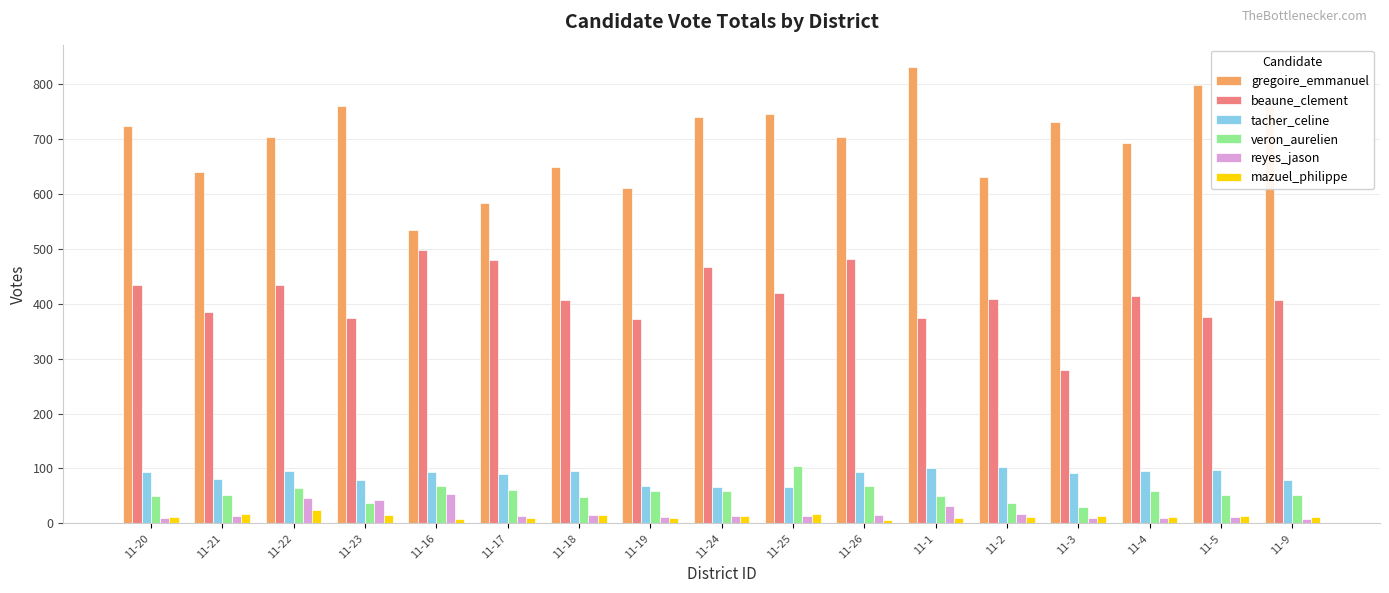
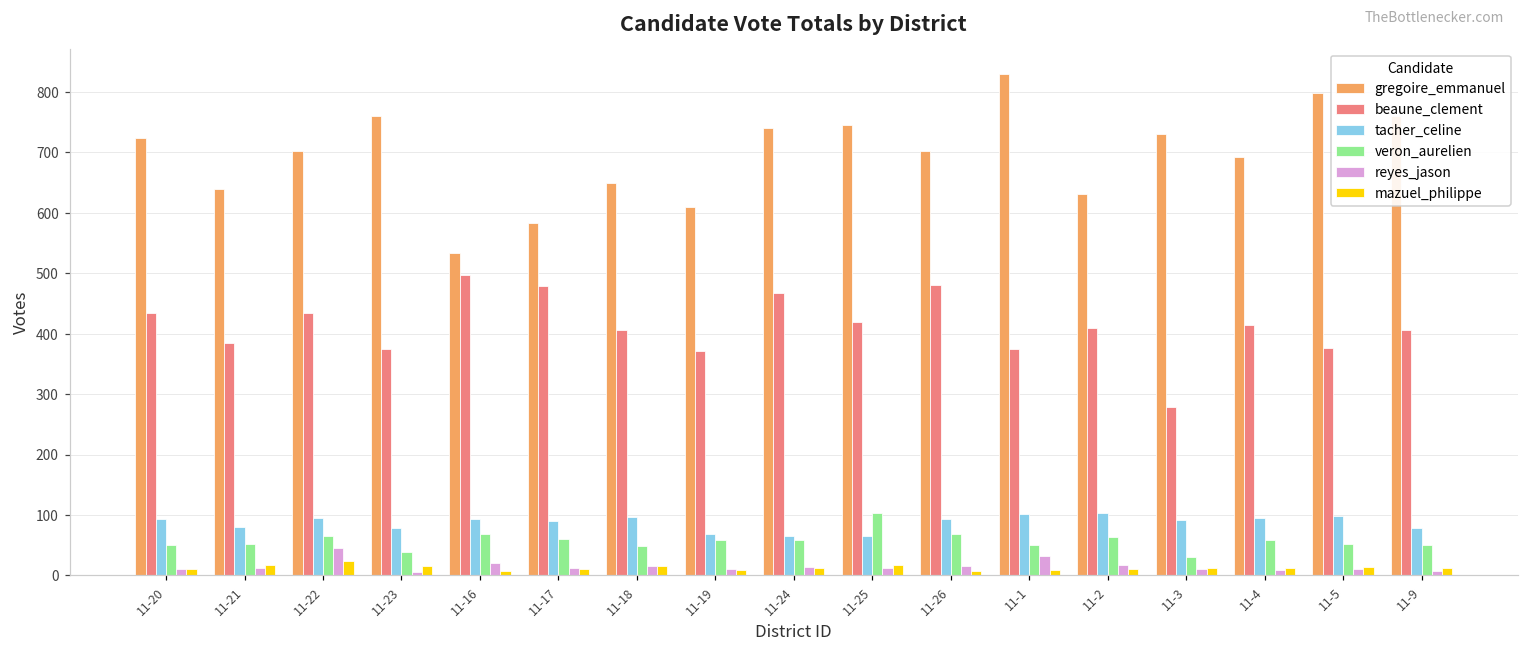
reyes_jason, 11-23: 40 -> 10
reyes_jason, 11-16: 50 -> 20
veron_aurelien, 11-2: 40 -> 60
